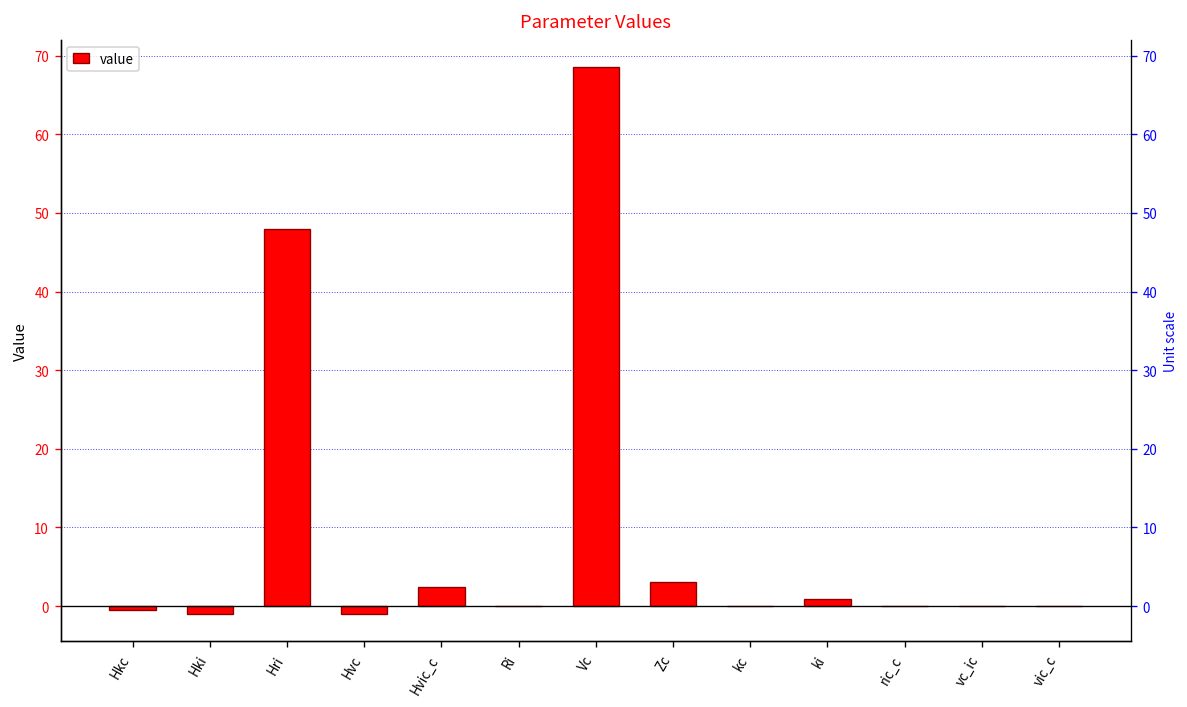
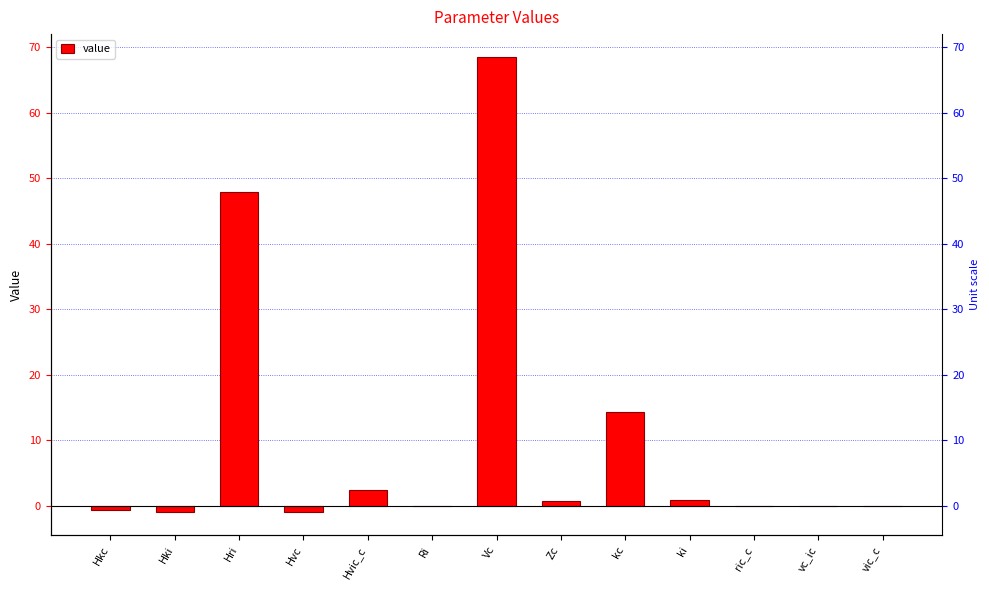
Zc: 3 -> 1
kc: 0 -> 14
